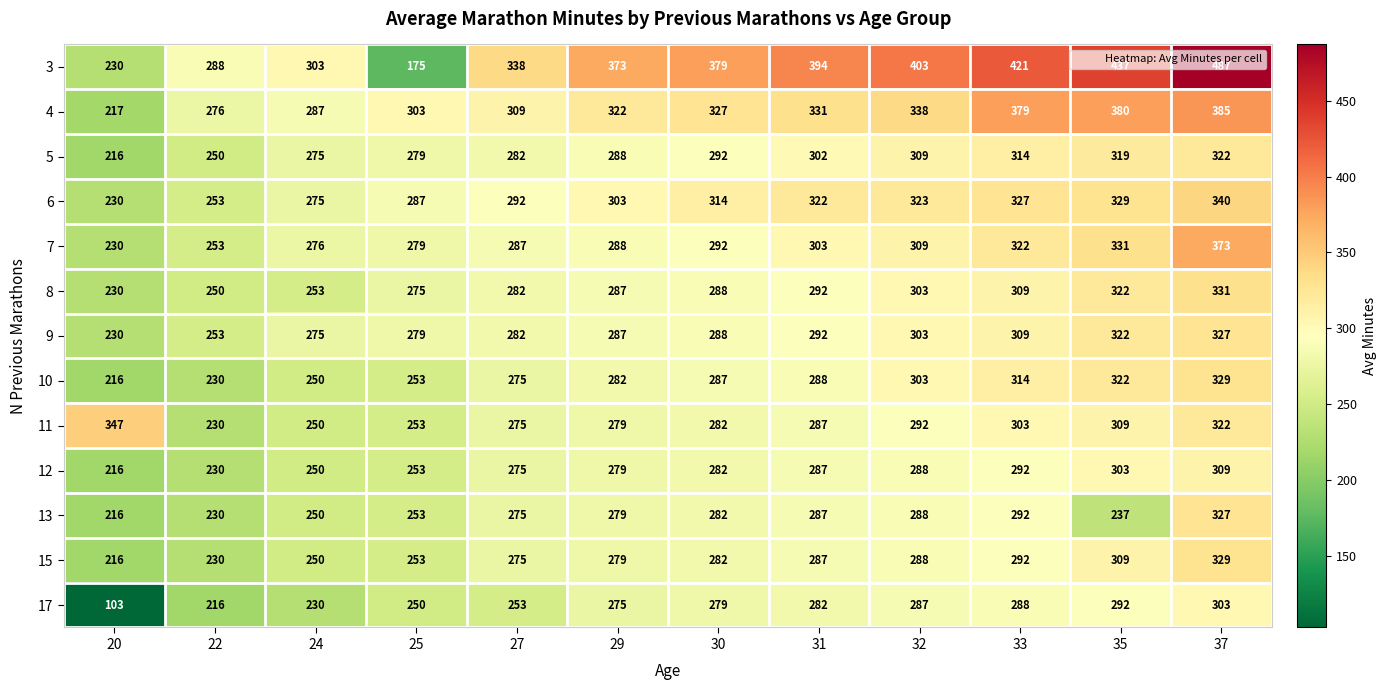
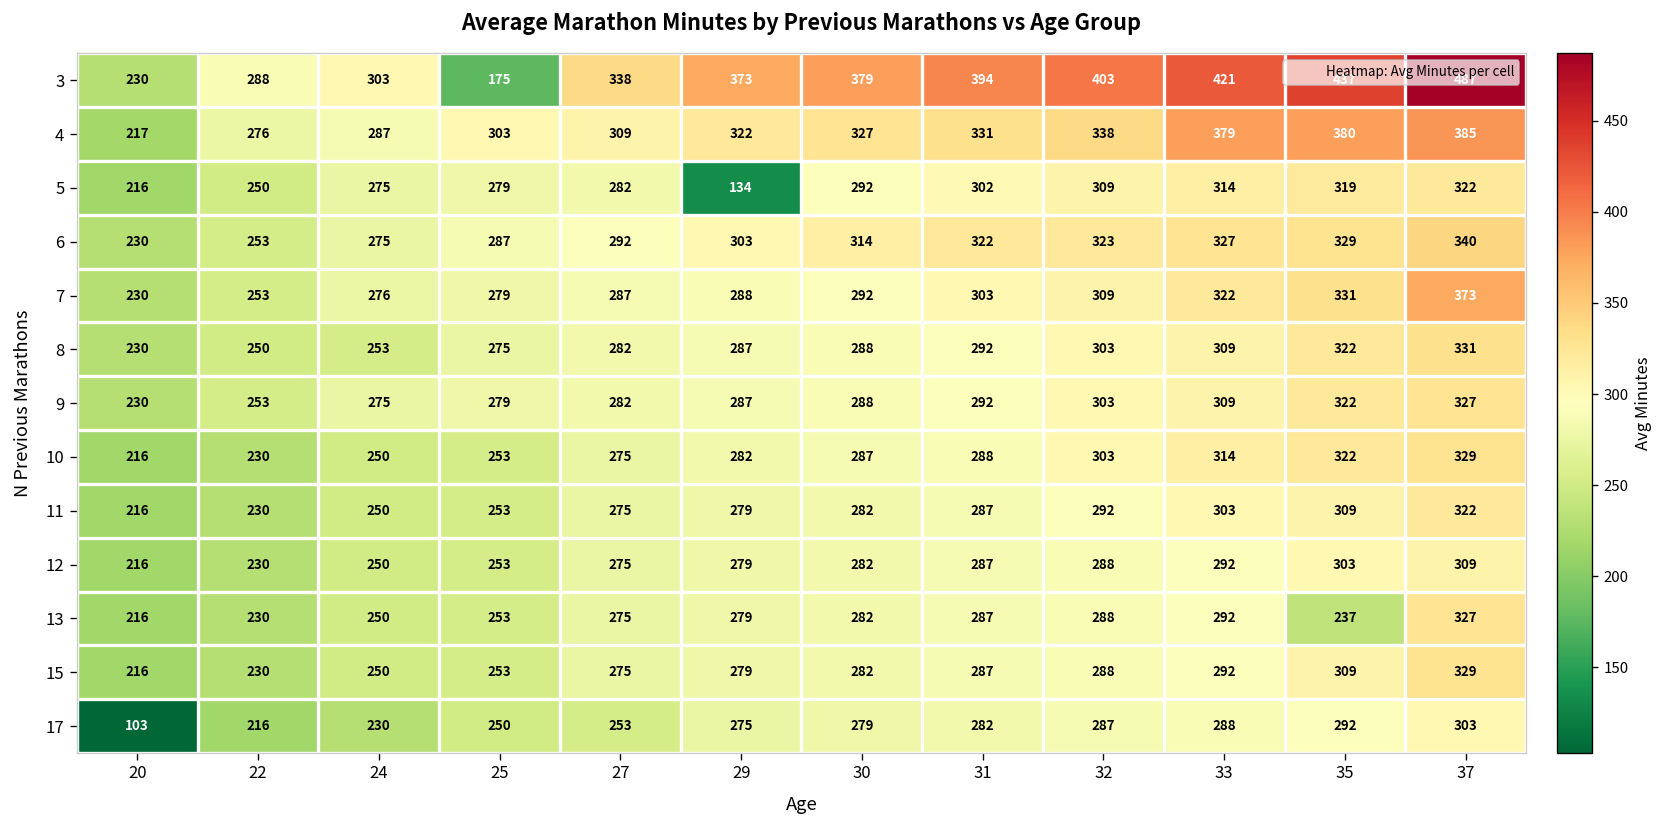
5, 29: 288 -> 134
11, 20: 347 -> 216
